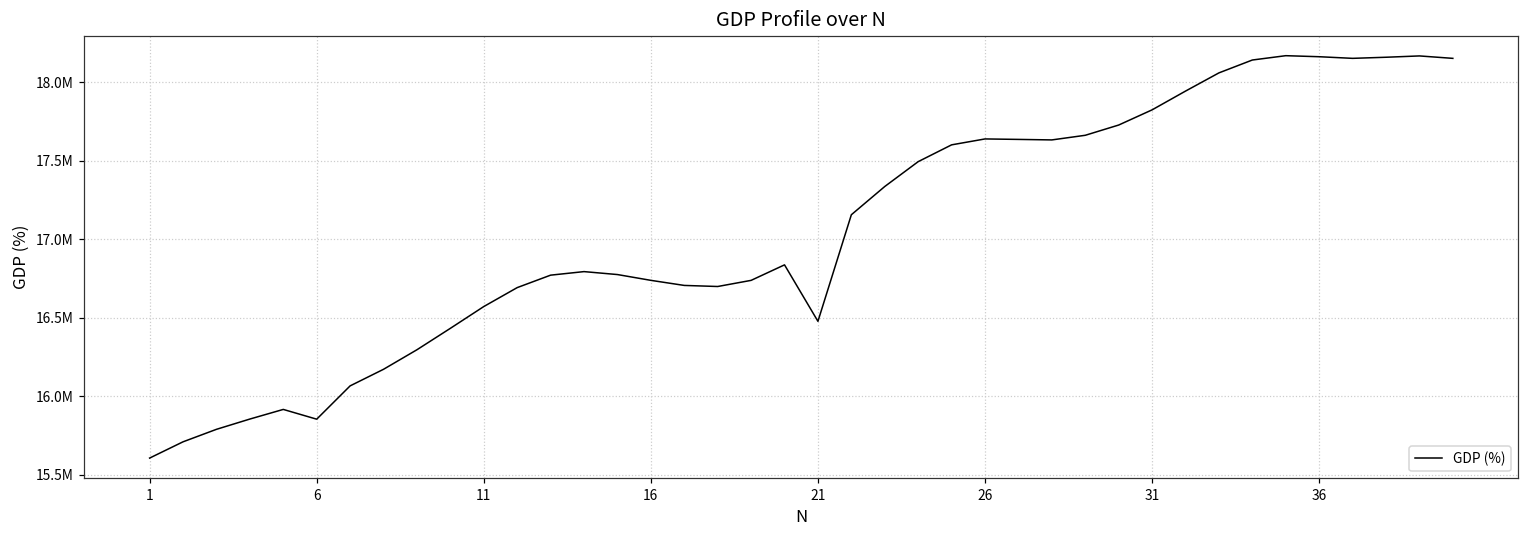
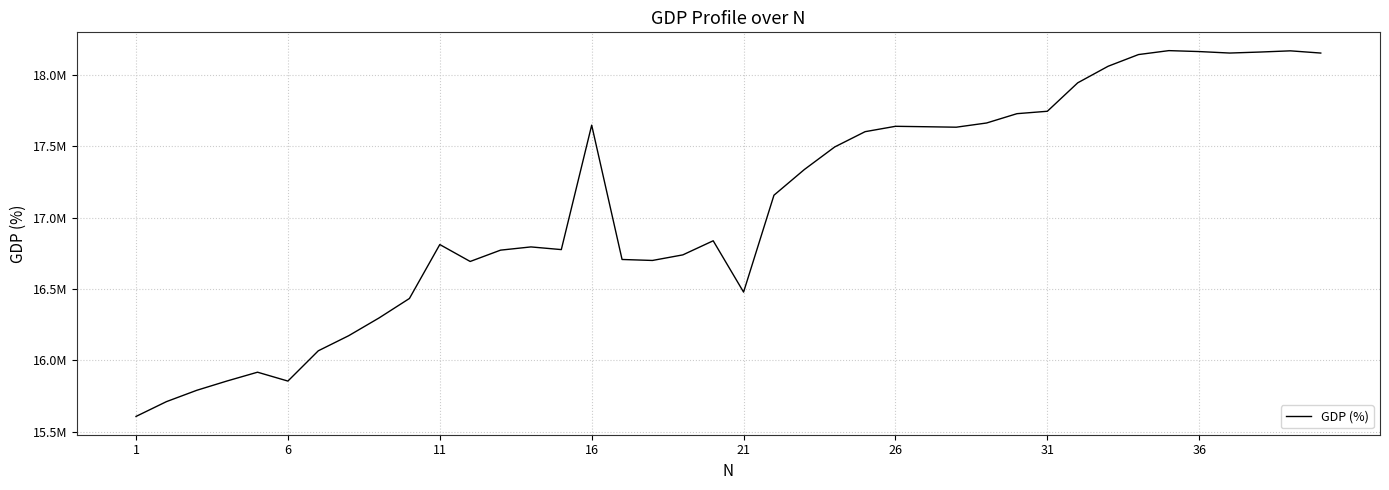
11: 16570000 -> 16810000
16: 16740000 -> 17650000
31: 17820000 -> 17740000
